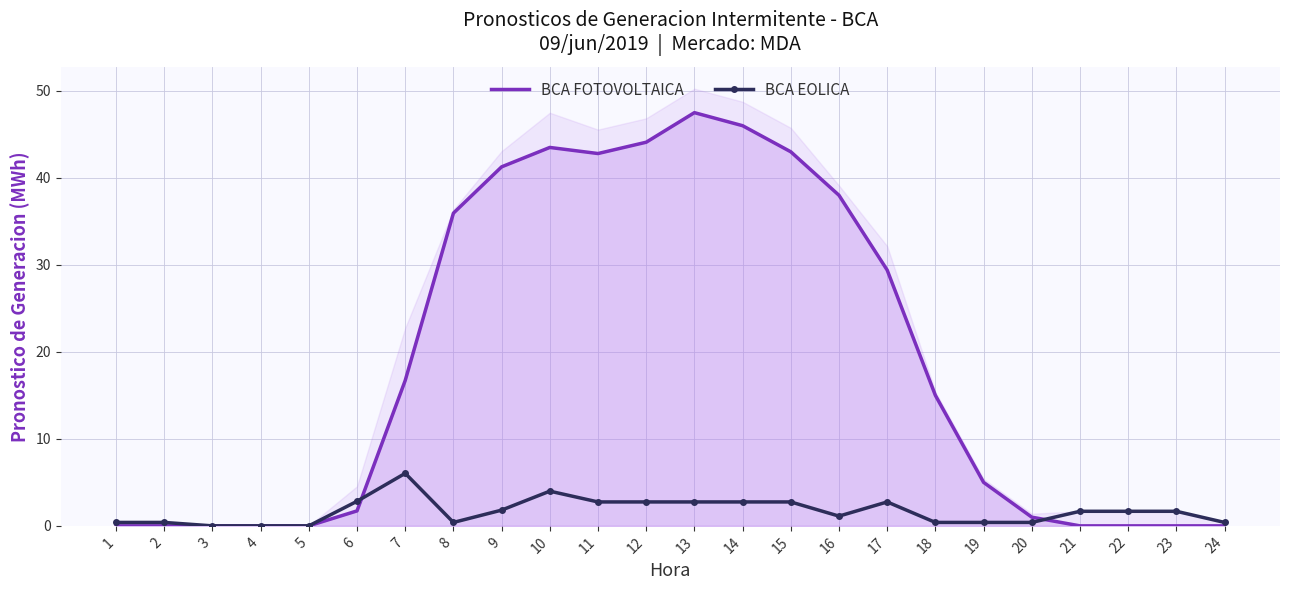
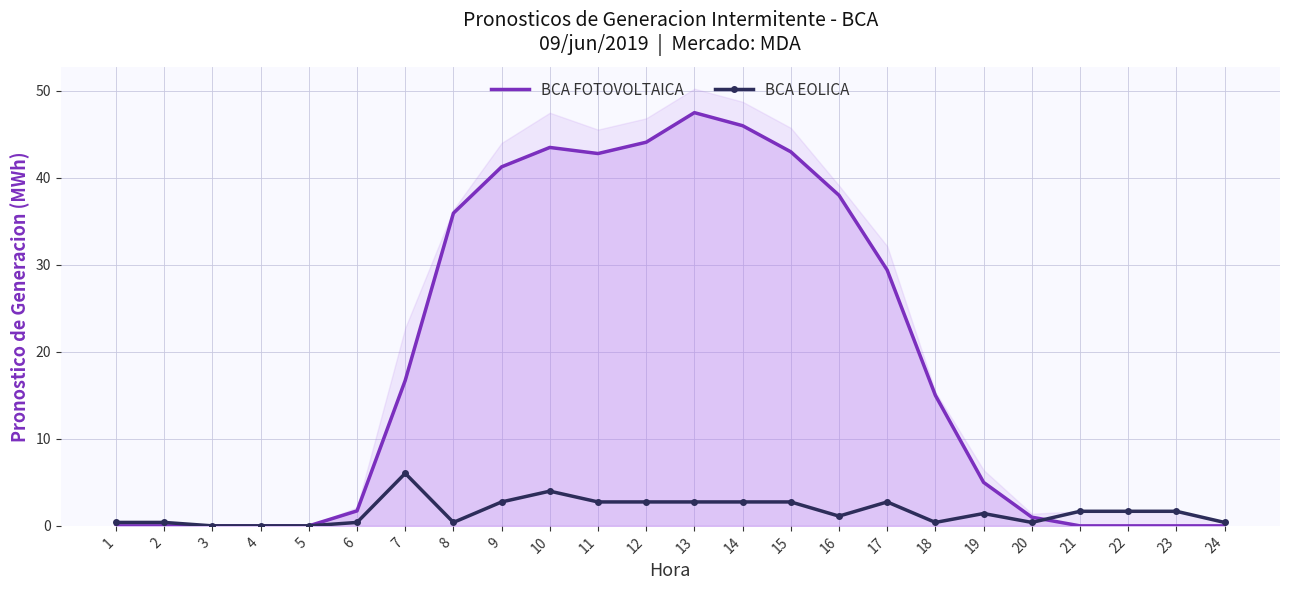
BCA EOLICA, 6: 3 -> 0
BCA EOLICA, 9: 2 -> 3
BCA EOLICA, 19: 0 -> 1
